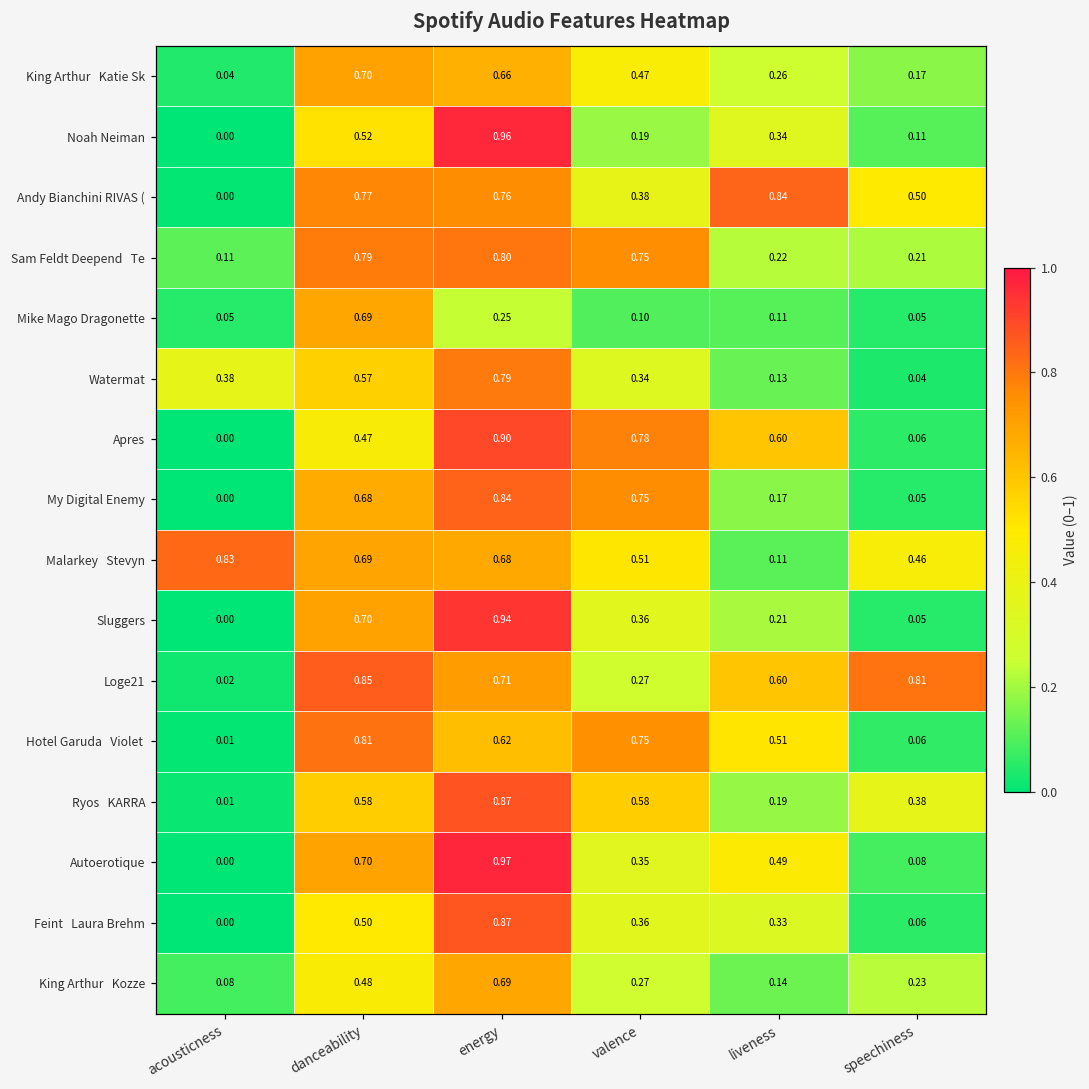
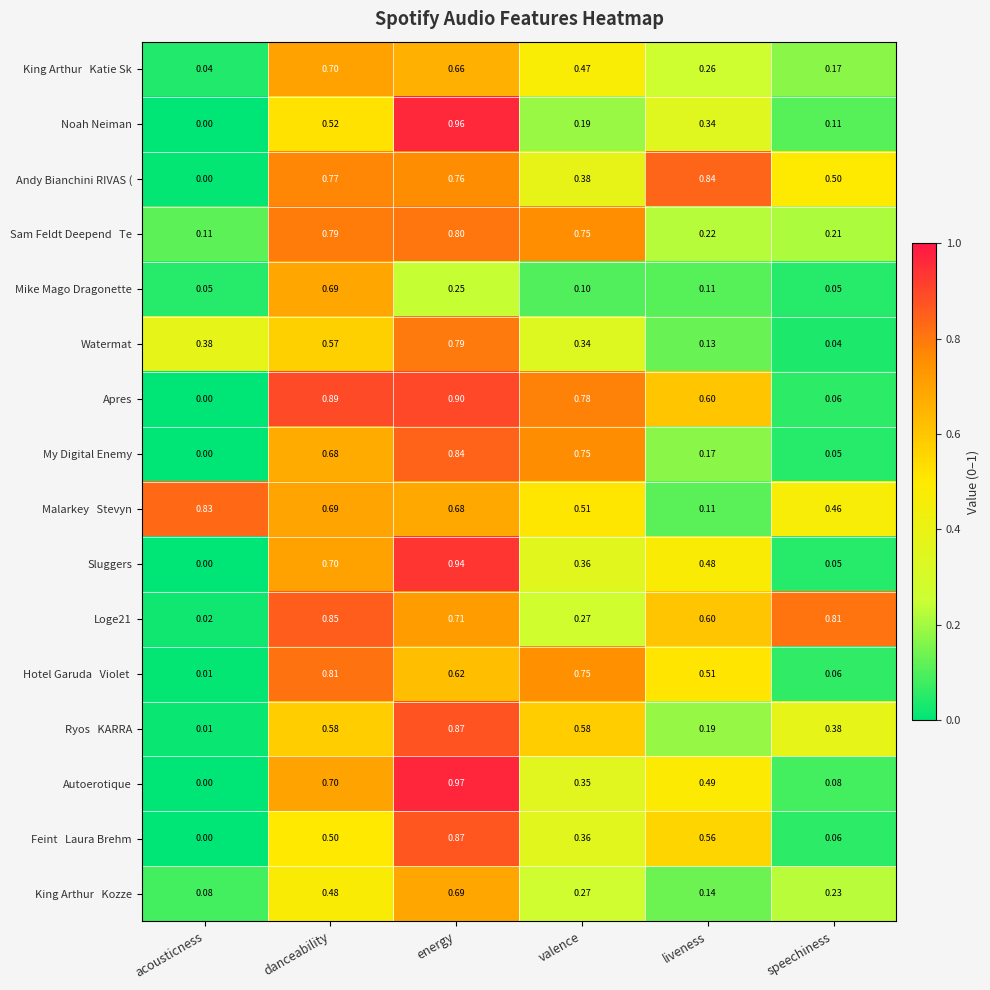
Apres, danceability: 0.47 -> 0.89
Sluggers, liveness: 0.21 -> 0.48
Feint Laura Brehm, liveness: 0.33 -> 0.56
